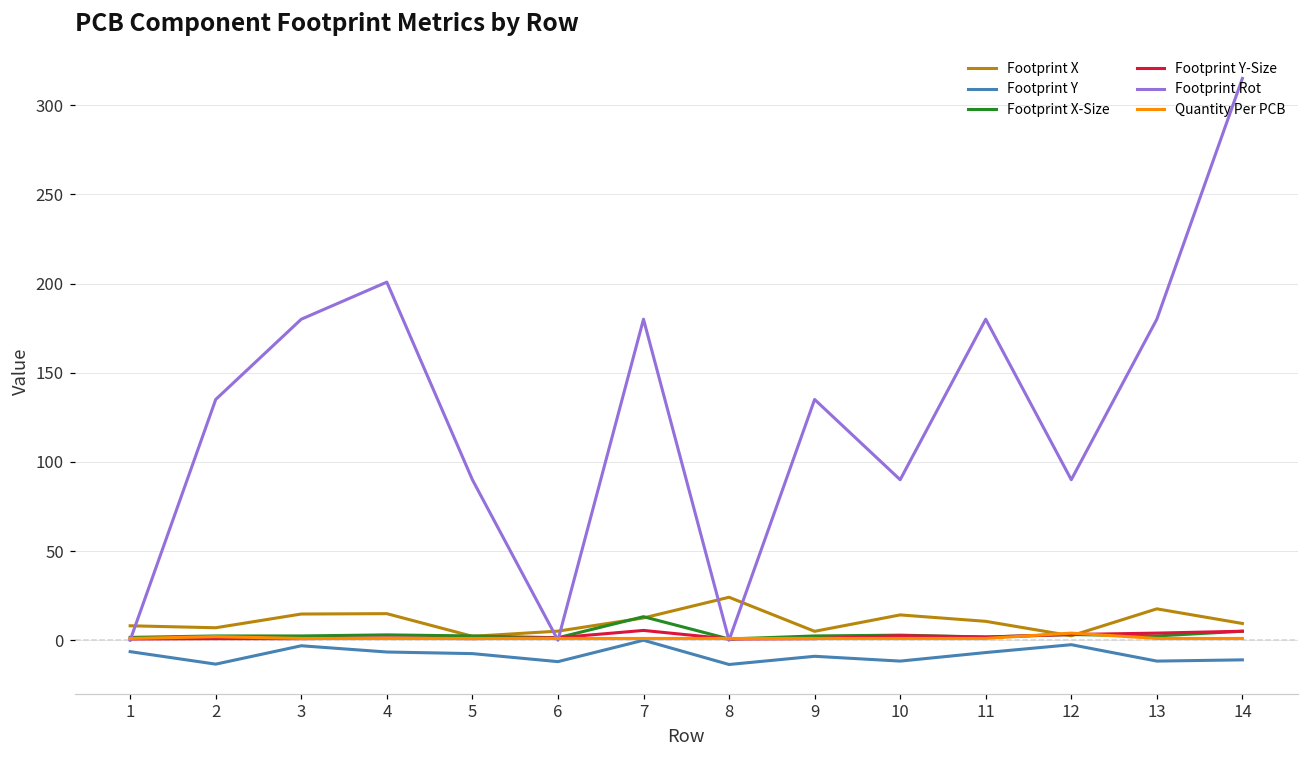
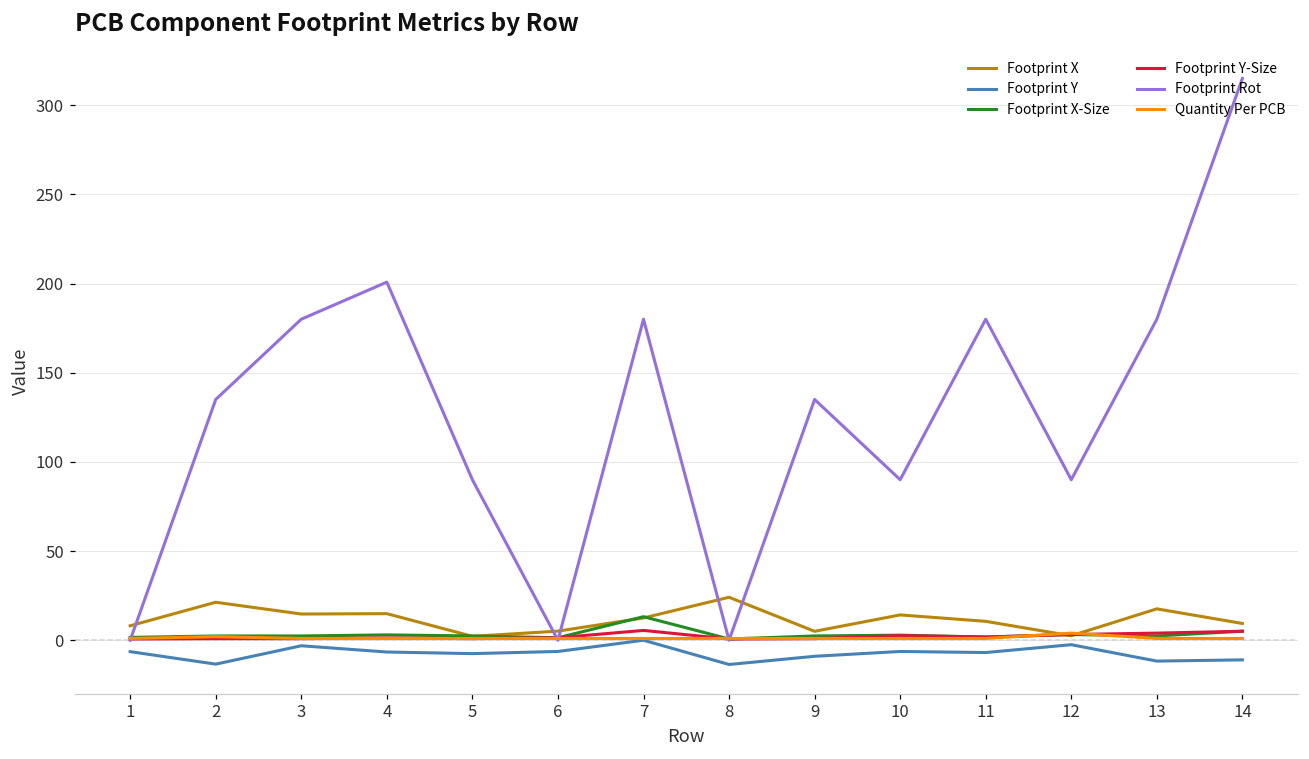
Footprint X, 2: 7 -> 21
Footprint Y, 6: -12 -> -6
Footprint Y, 10: -12 -> -6
